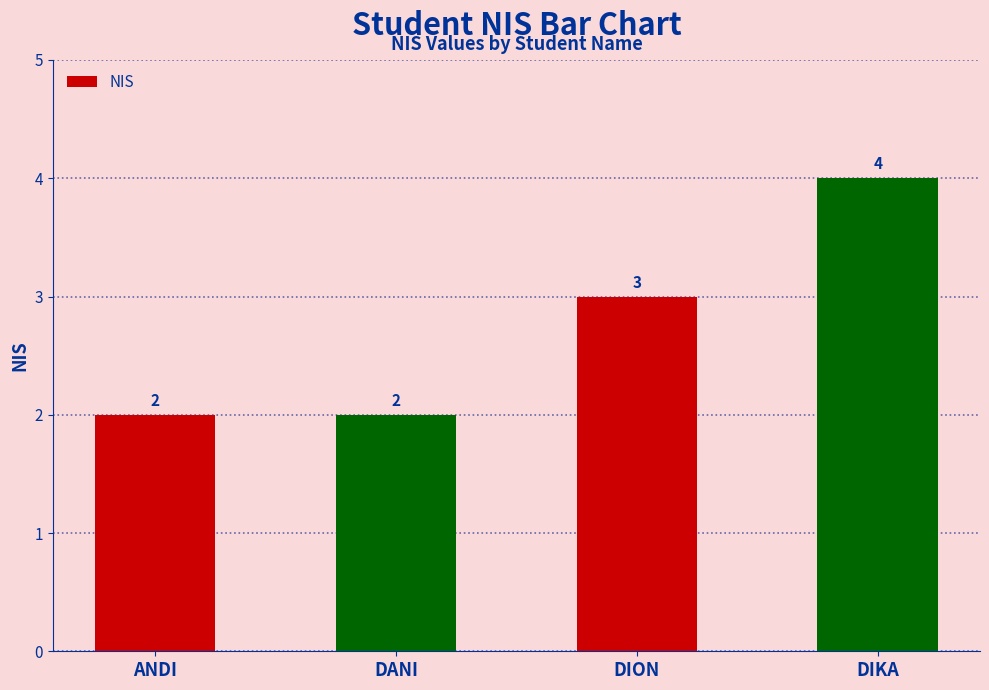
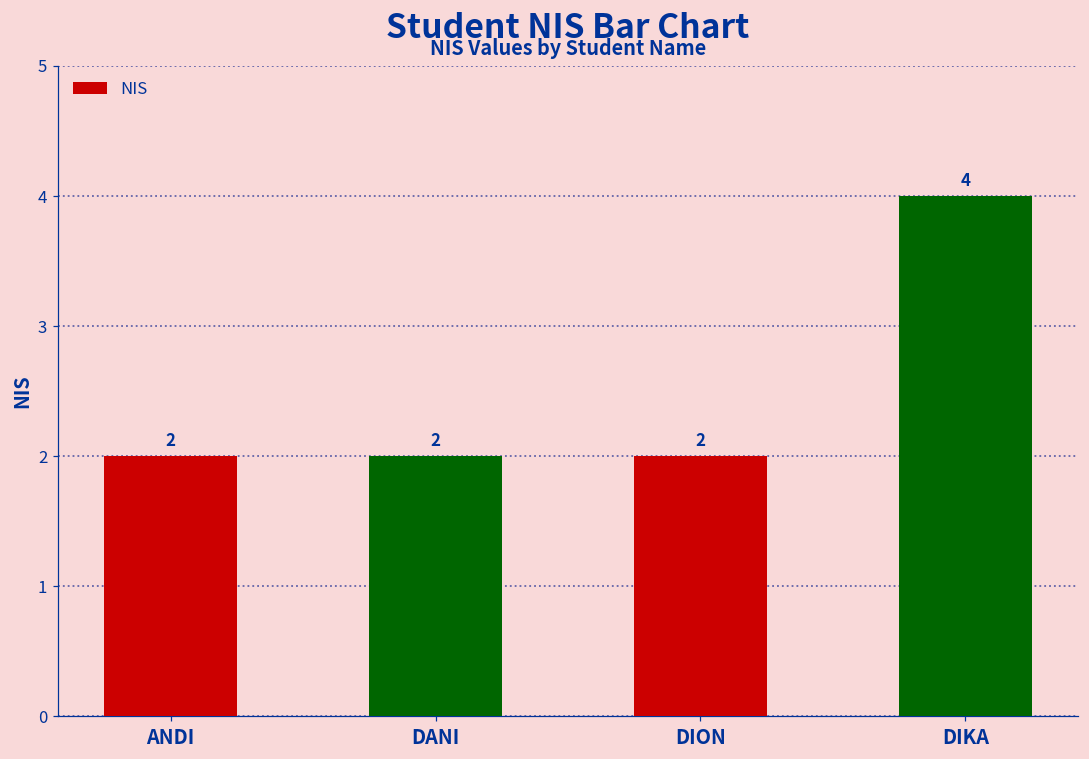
DION: 3 -> 2
